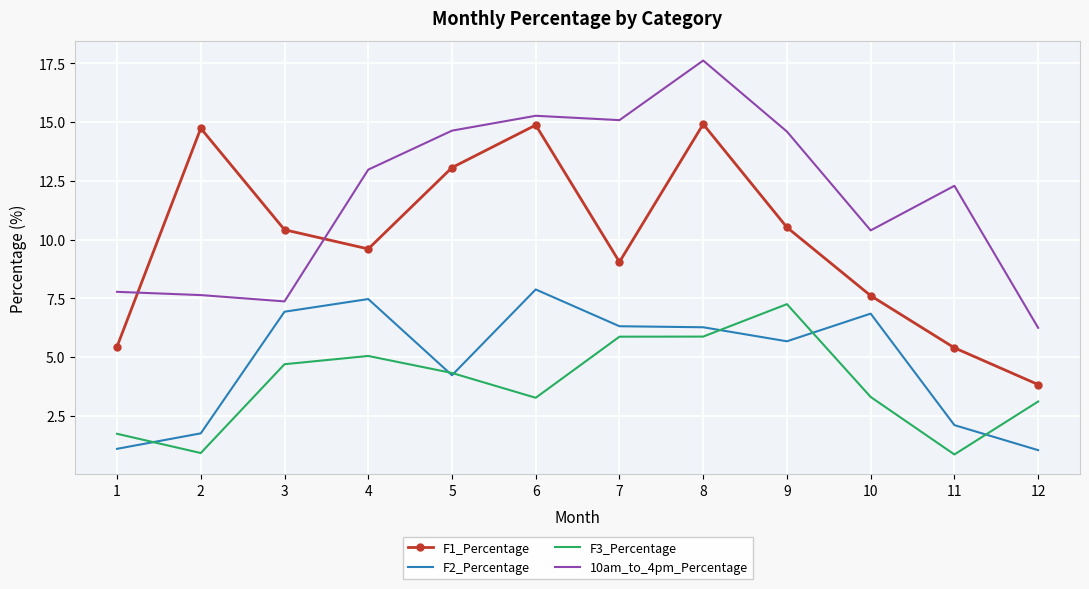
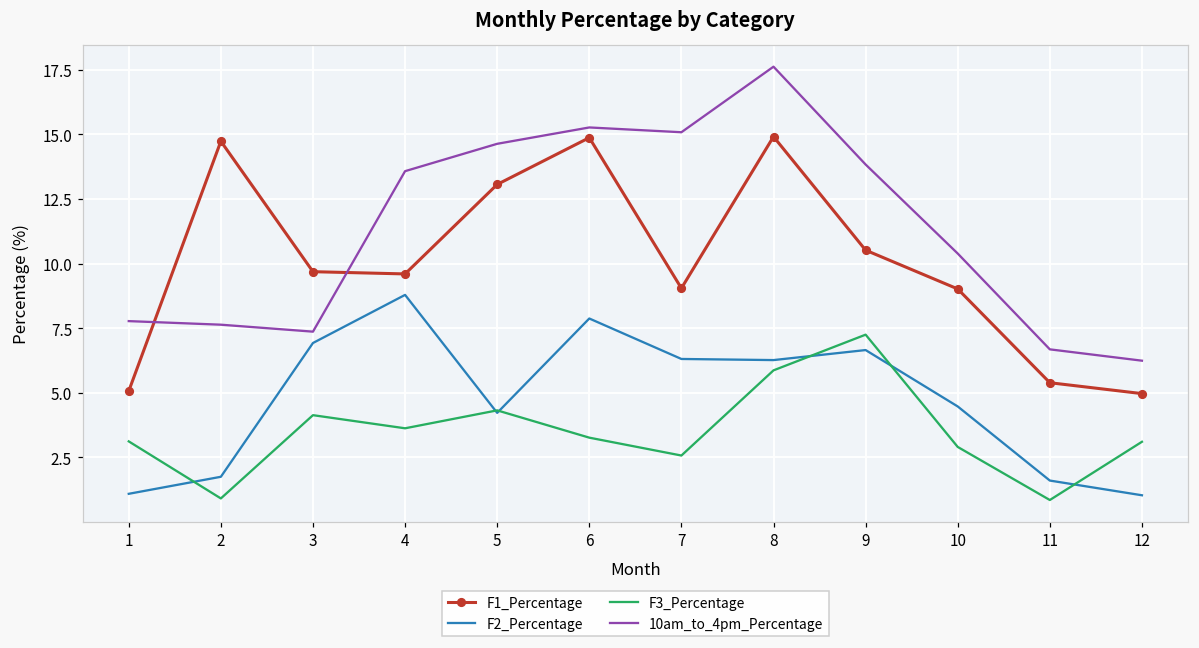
F1_Percentage, 1: 5.4 -> 5.1
F3_Percentage, 1: 1.7 -> 3.1
F1_Percentage, 3: 10.4 -> 9.7
F3_Percentage, 3: 4.7 -> 4.1
F2_Percentage, 4: 7.5 -> 8.8
F3_Percentage, 4: 5.0 -> 3.6
10am_to_4pm_Percentage, 4: 13.0 -> 13.6
F3_Percentage, 7: 5.9 -> 2.6
F2_Percentage, 9: 5.7 -> 6.7
10am_to_4pm_Percentage, 9: 14.6 -> 13.8
F1_Percentage, 10: 7.6 -> 9.0
F2_Percentage, 10: 6.8 -> 4.5
F3_Percentage, 10: 3.3 -> 2.9
F2_Percentage, 11: 2.1 -> 1.6
10am_to_4pm_Percentage, 11: 12.3 -> 6.7
F1_Percentage, 12: 3.8 -> 5.0
